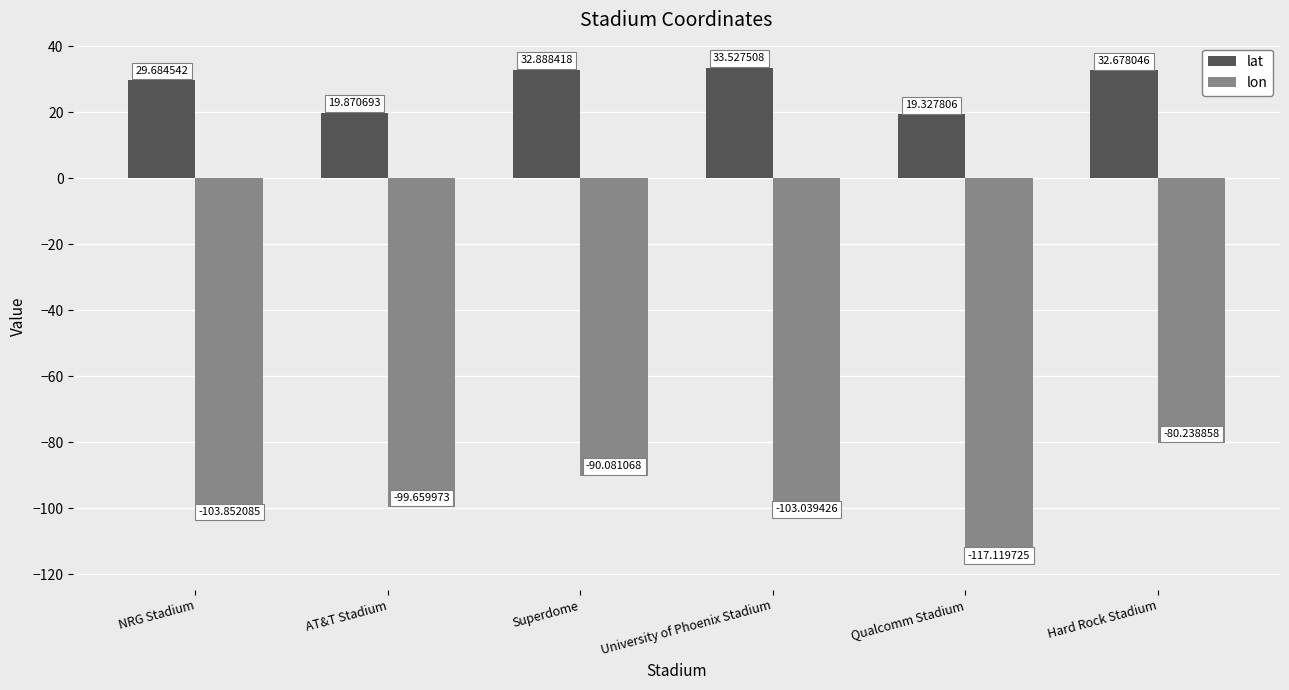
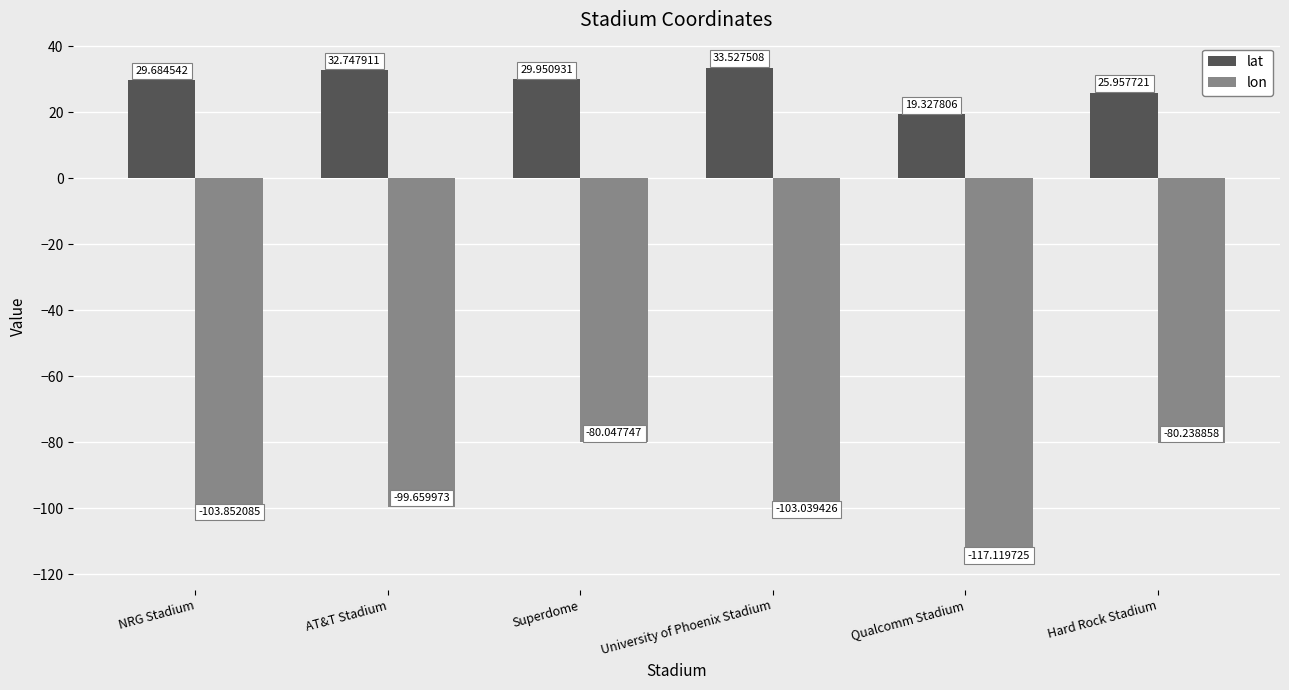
lat, AT&T Stadium: 19.870693 -> 32.747911
lat, Superdome: 32.888418 -> 29.950931
lon, Superdome: -90.081068 -> -80.047747
lat, Hard Rock Stadium: 32.678046 -> 25.957721
